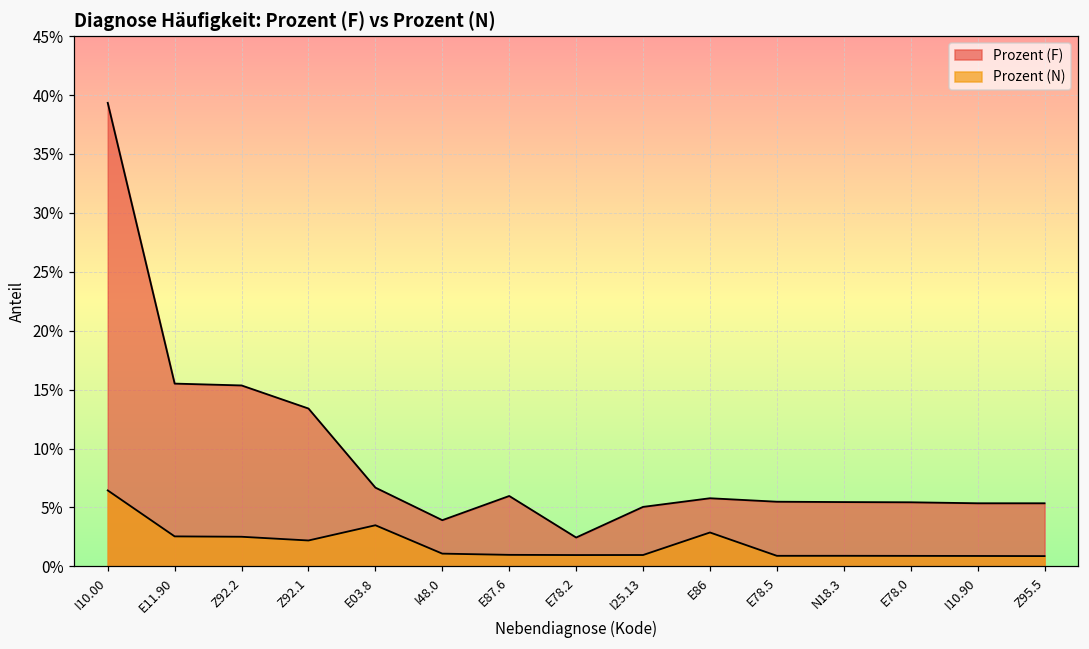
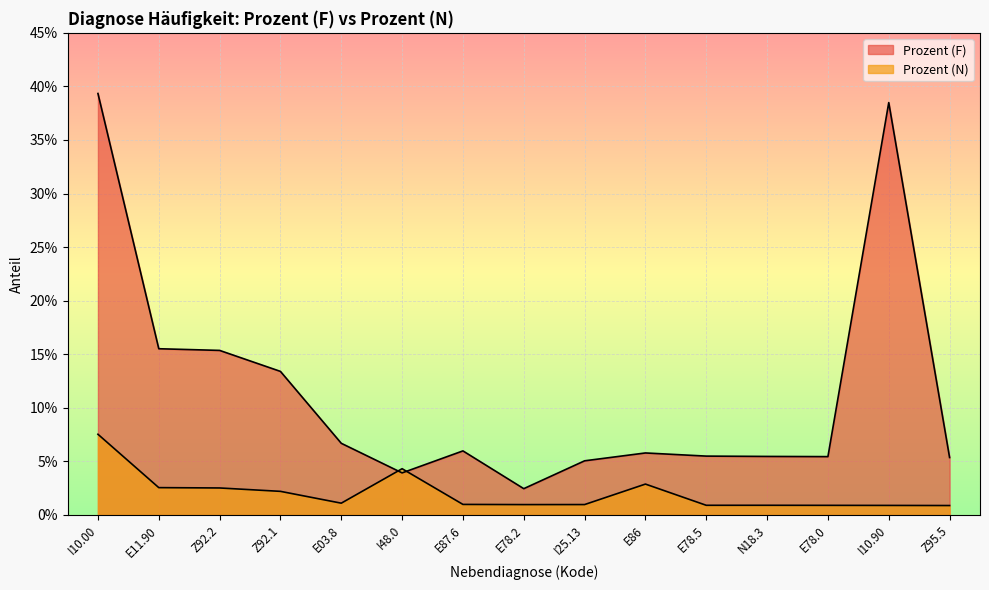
Prozent (N), I10.00: 6.4% -> 7.5%
Prozent (N), E03.8: 3.5% -> 1.1%
Prozent (N), I48.0: 1.1% -> 4.3%
Prozent (F), I10.90: 5.4% -> 38.5%
